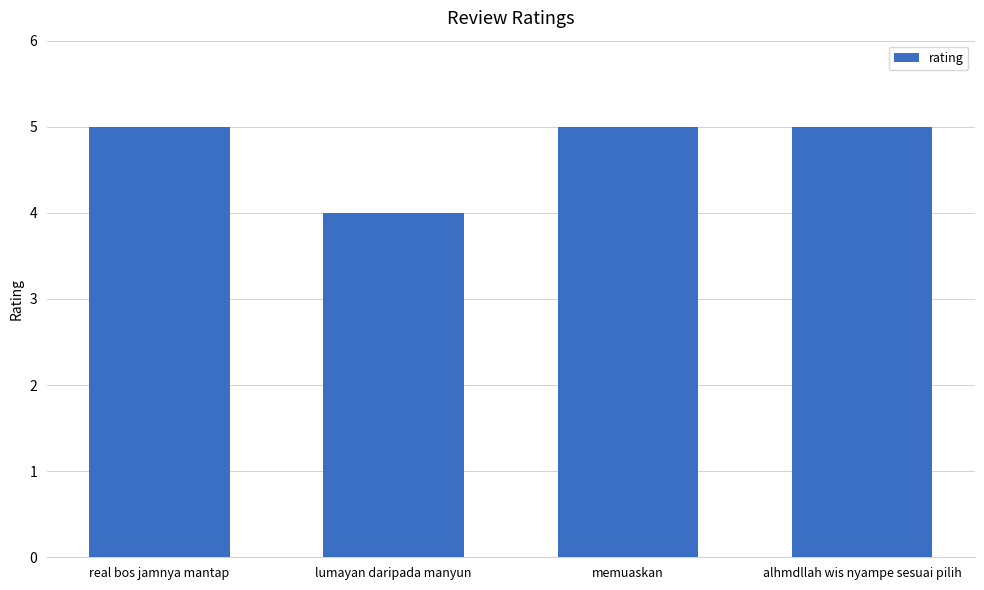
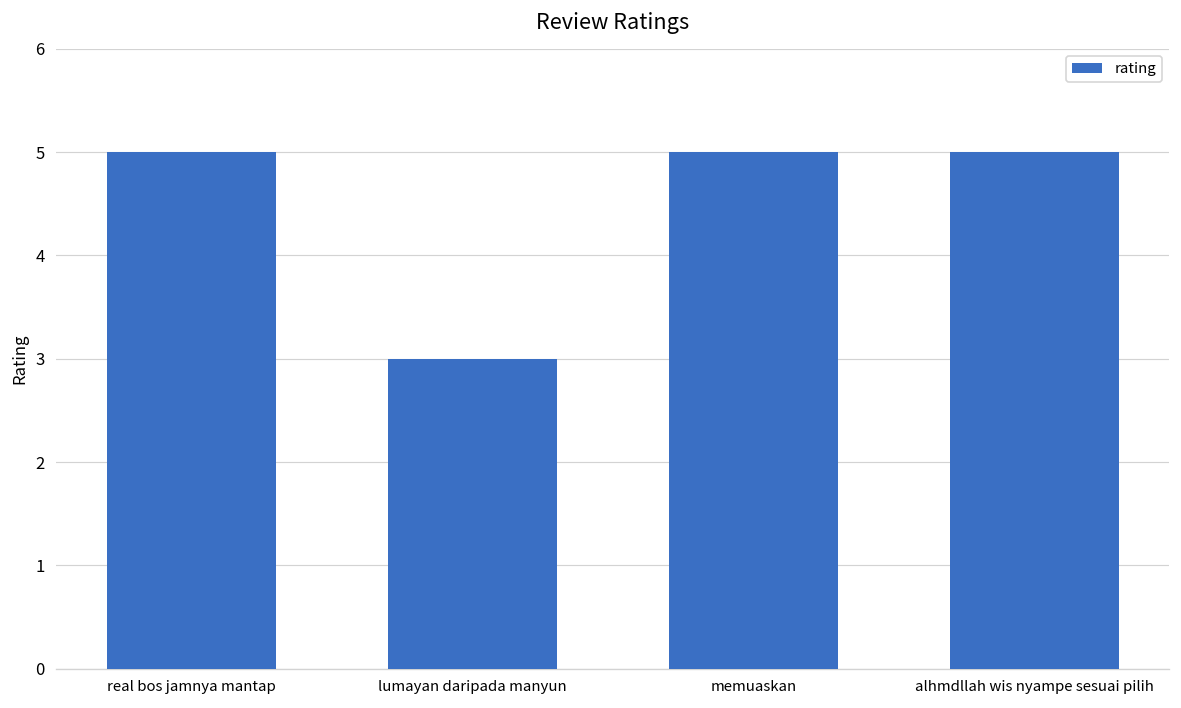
lumayan daripada manyun: 4 -> 3
